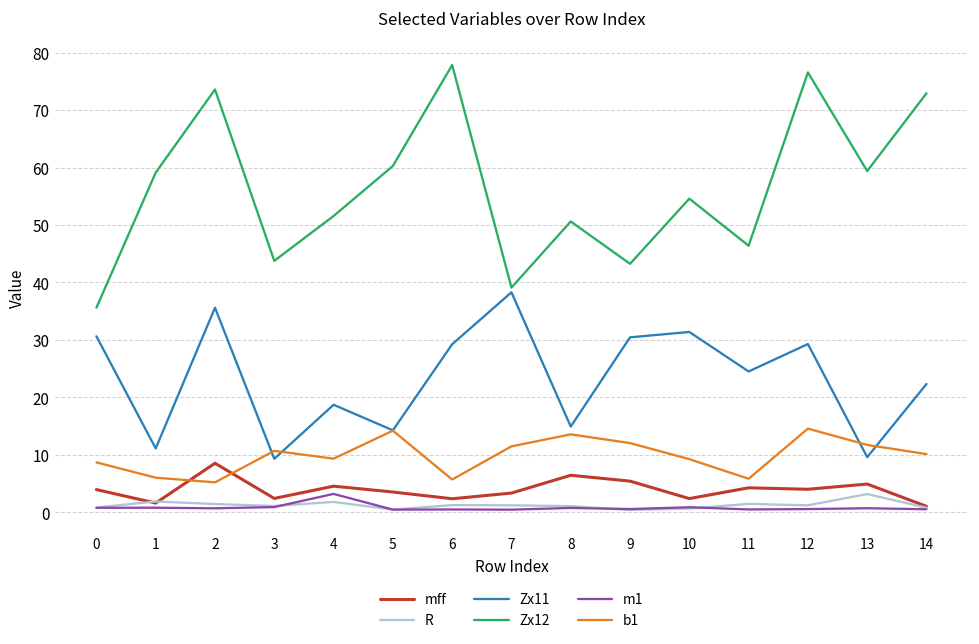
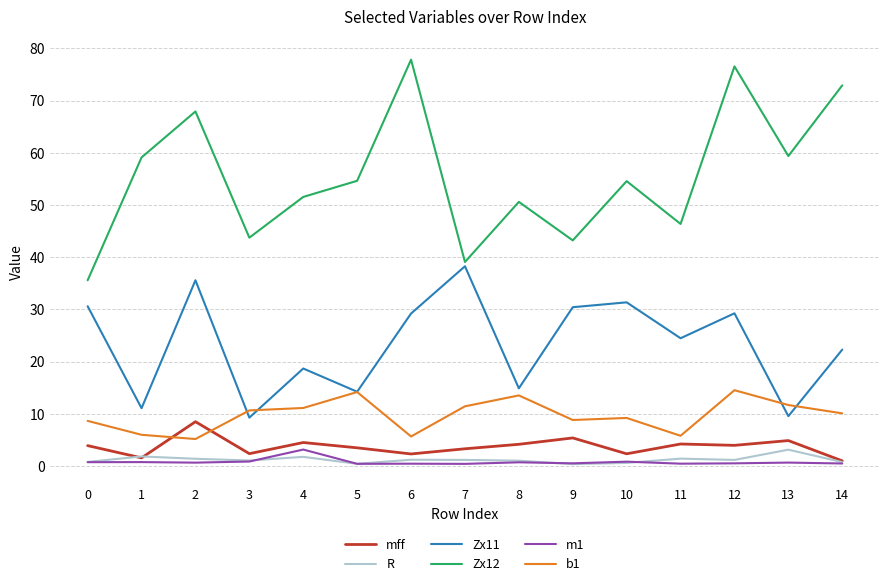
Zx12, 2: 74 -> 68
b1, 4: 9 -> 11
Zx12, 5: 60 -> 55
mff, 8: 6 -> 4
b1, 9: 12 -> 9
